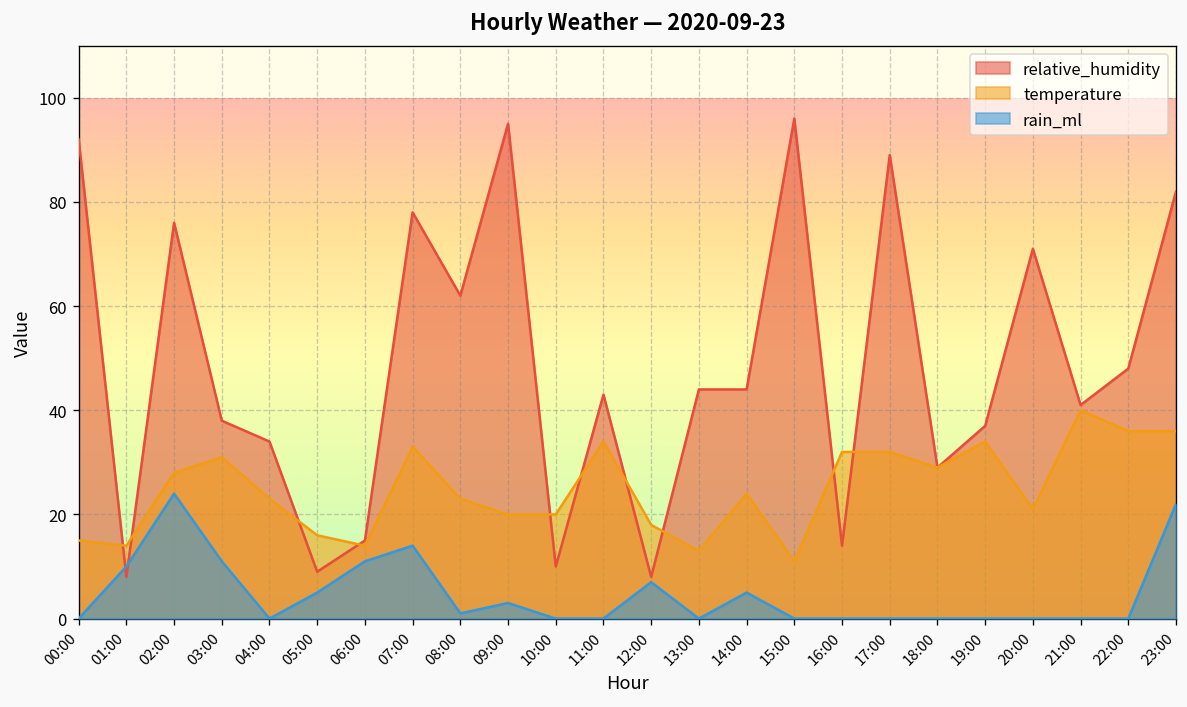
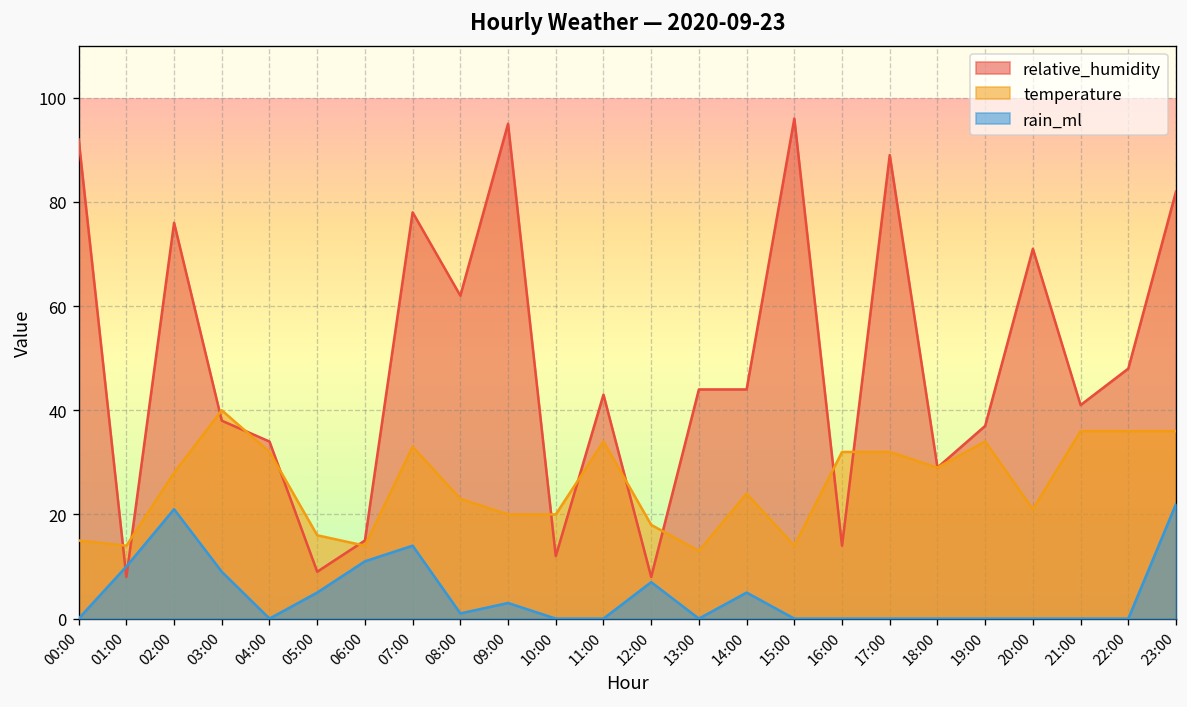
rain_ml, 02:00: 24 -> 21
temperature, 03:00: 31 -> 40
rain_ml, 03:00: 11 -> 9
temperature, 04:00: 23 -> 32
relative_humidity, 10:00: 10 -> 12
temperature, 15:00: 11 -> 14
temperature, 21:00: 40 -> 36
